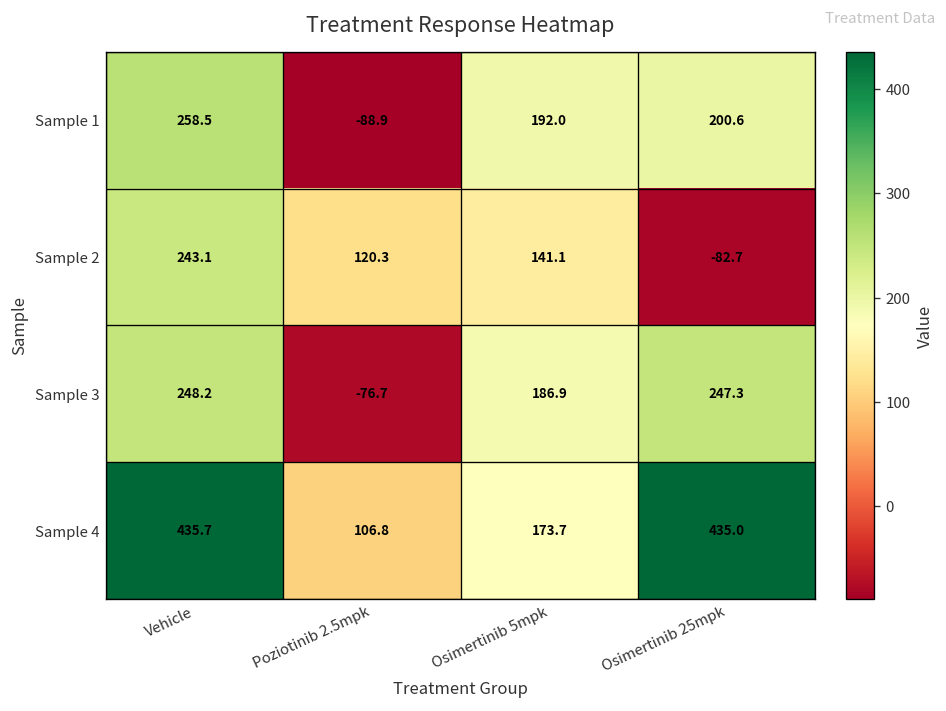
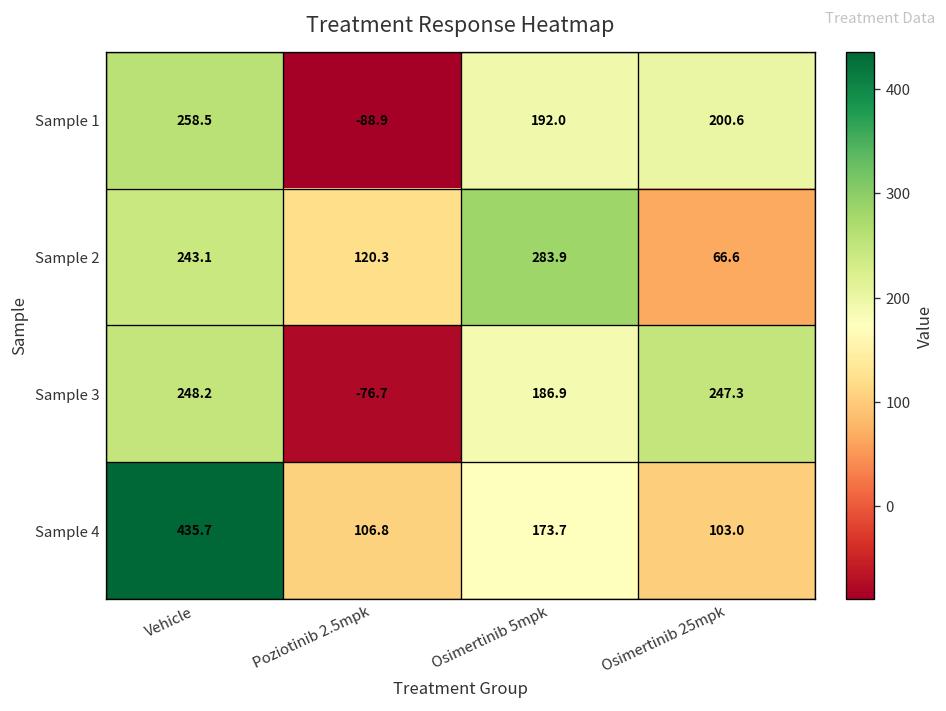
Sample 2, Osimertinib 5mpk: 141.1 -> 283.9
Sample 2, Osimertinib 25mpk: -82.7 -> 66.6
Sample 4, Osimertinib 25mpk: 435.0 -> 103.0
